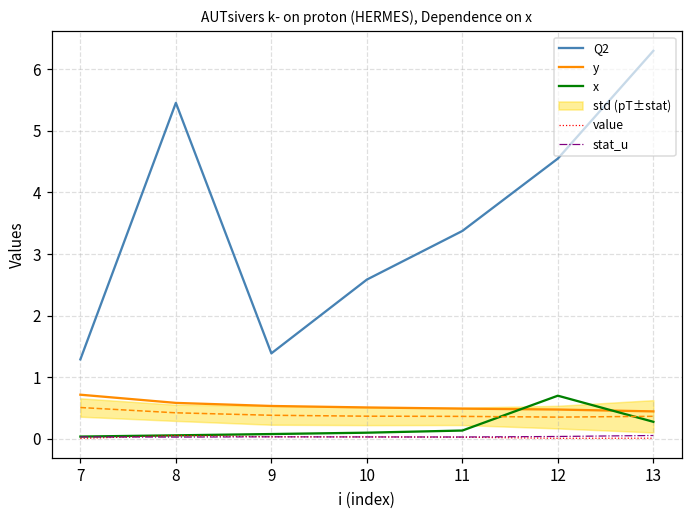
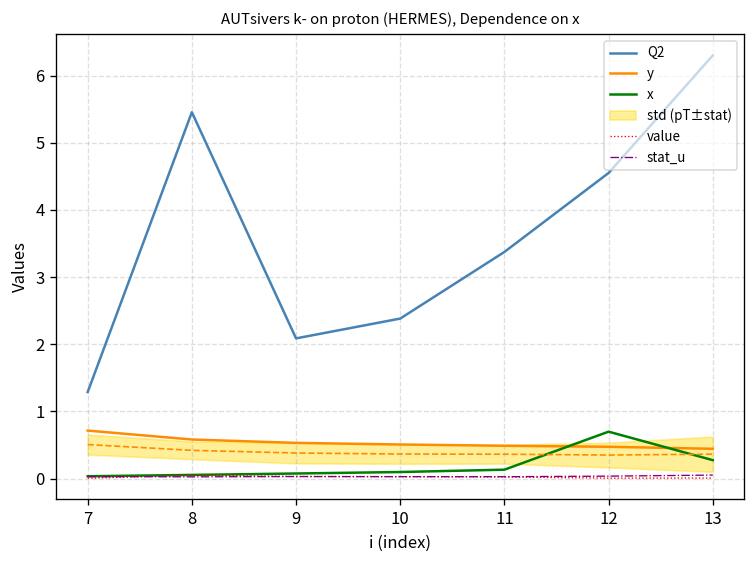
Q2, 9: 1.4 -> 2.1
Q2, 10: 2.6 -> 2.4
